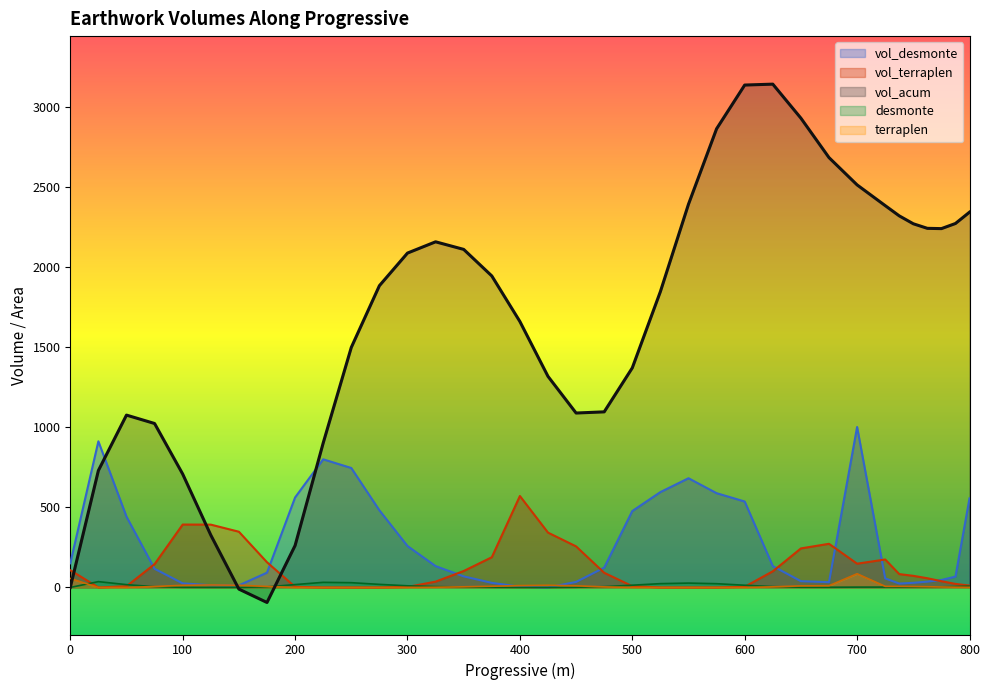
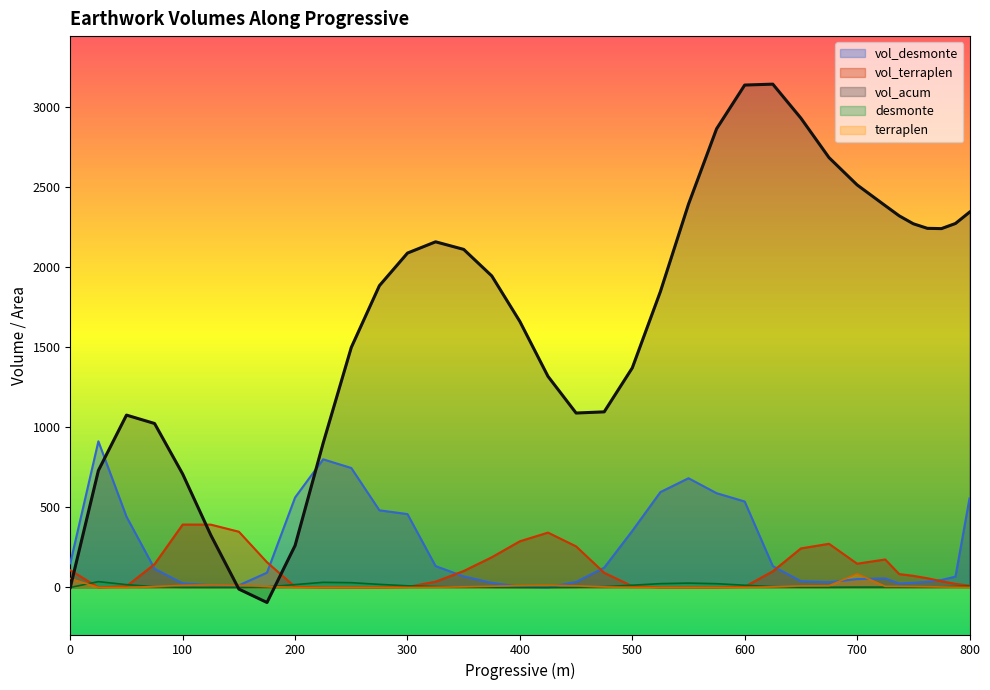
vol_desmonte, 300: 260 -> 460
vol_terraplen, 400: 570 -> 290
vol_desmonte, 500: 480 -> 350
vol_desmonte, 700: 1000 -> 50
